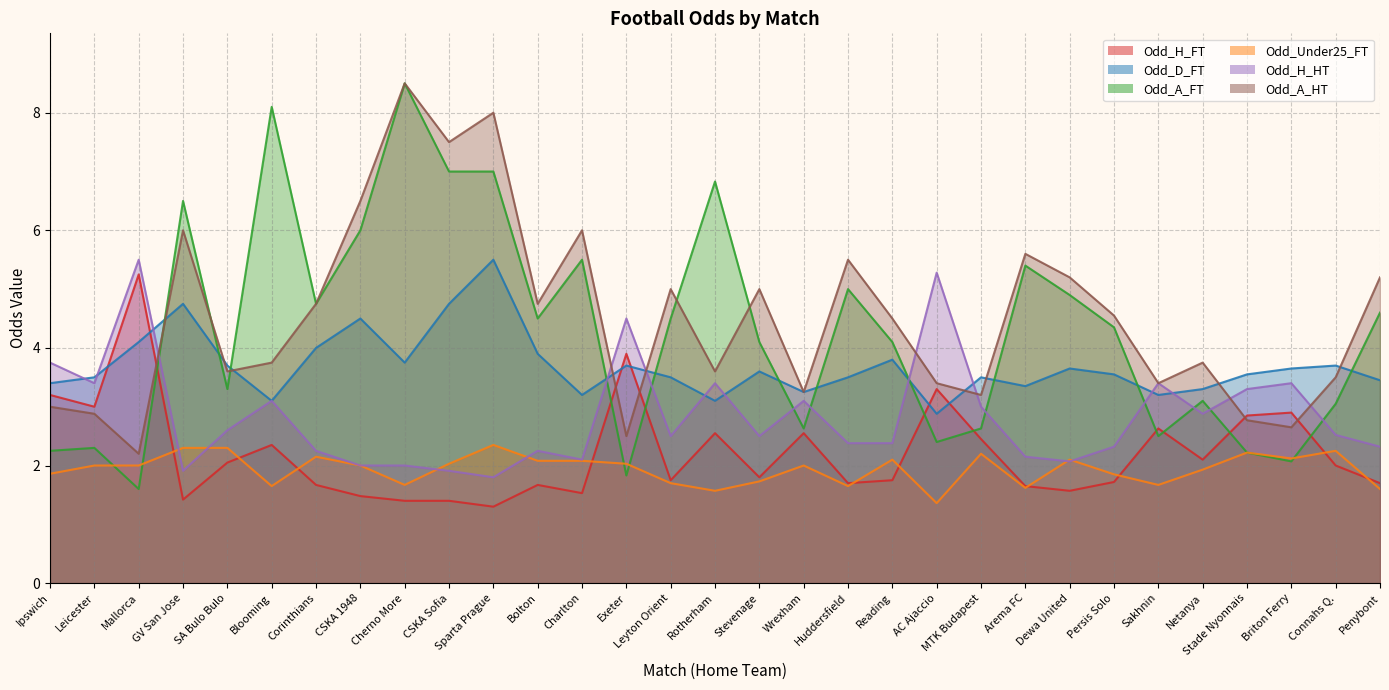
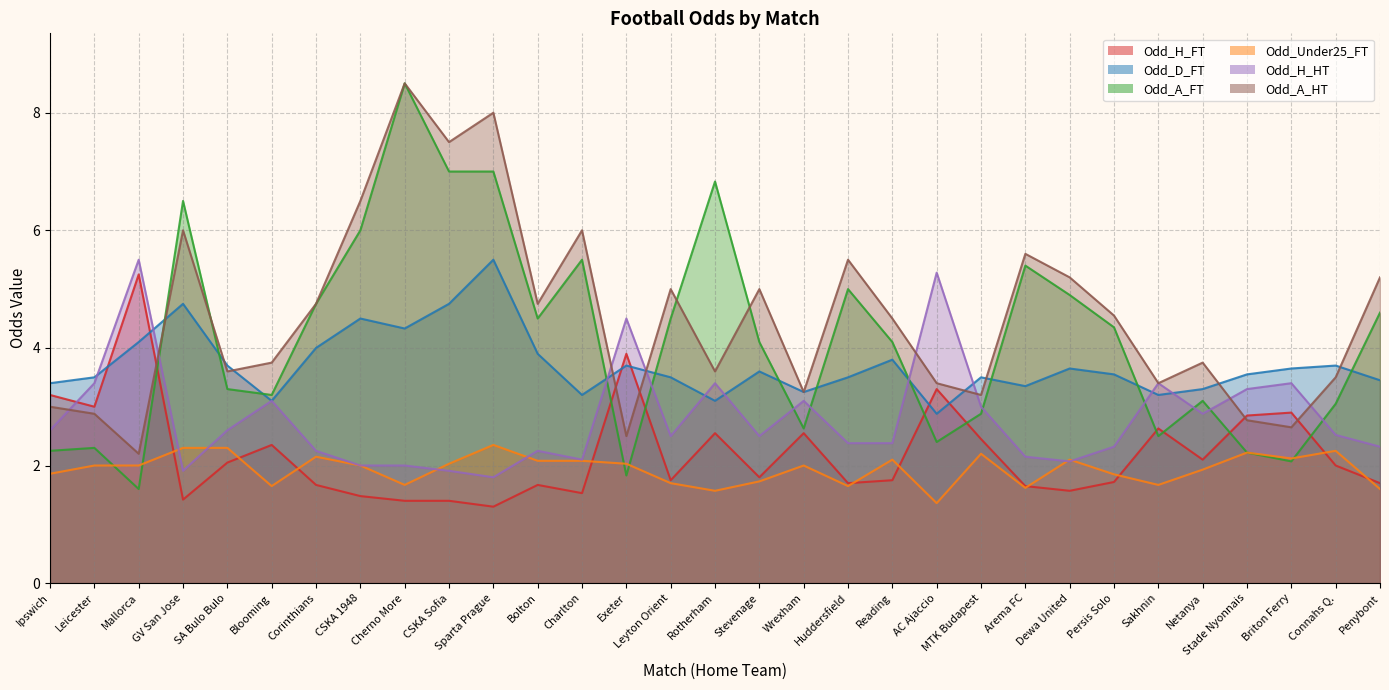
Odd_H_HT, Ipswich: 3.8 -> 2.6
Odd_A_FT, Blooming: 8.1 -> 3.2
Odd_D_FT, Cherno More: 3.8 -> 4.3
Odd_A_FT, MTK Budapest: 2.6 -> 2.9
